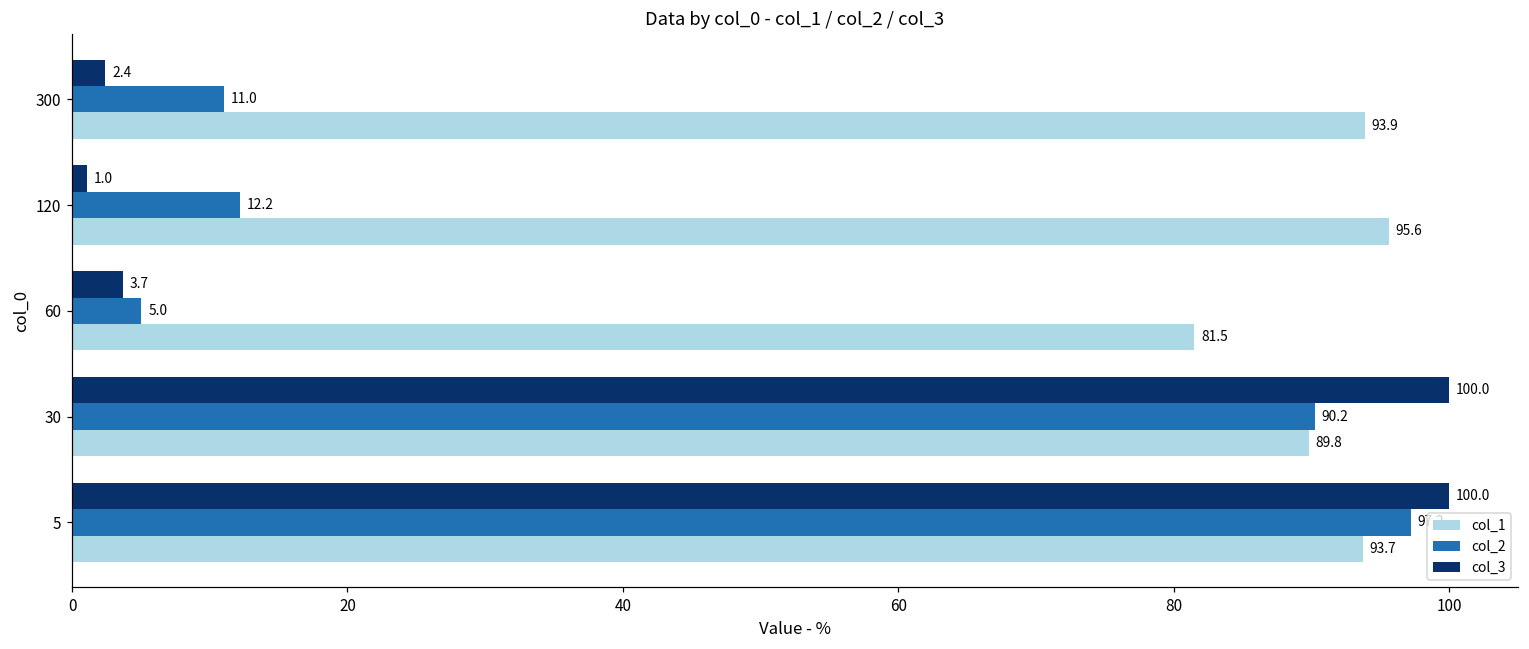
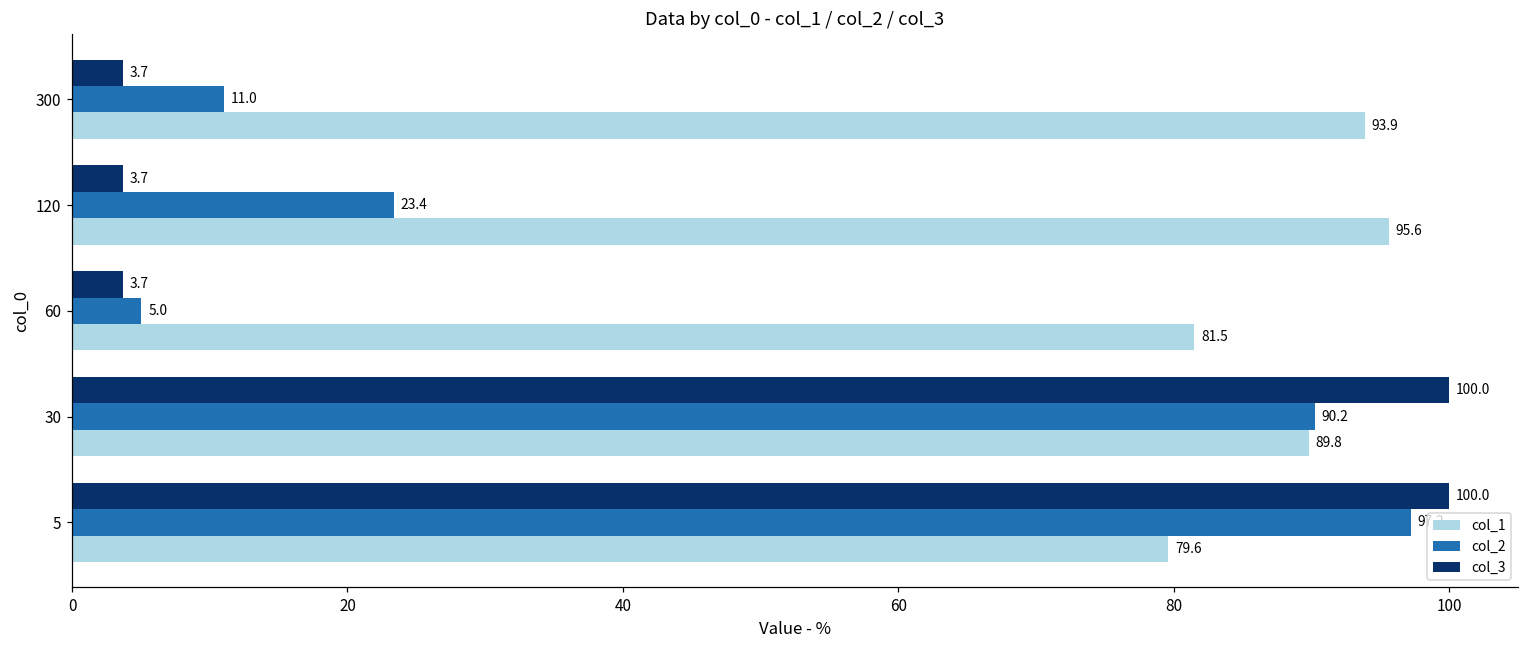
col_3, 300: 2.4 -> 3.7
col_3, 120: 1.0 -> 3.7
col_2, 120: 12.2 -> 23.4
col_1, 5: 93.7 -> 79.6
